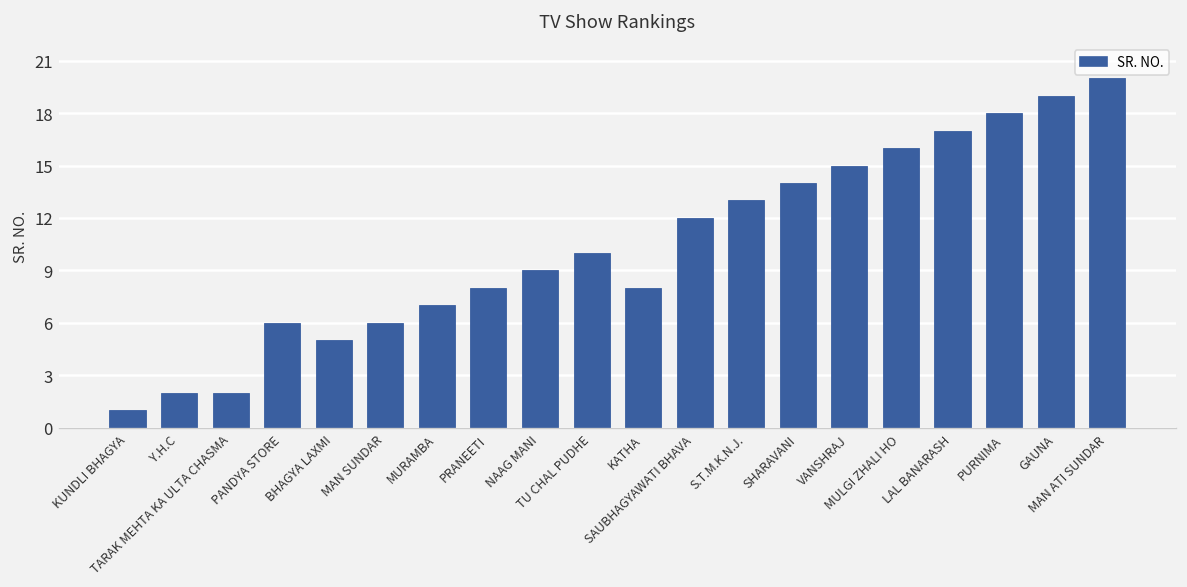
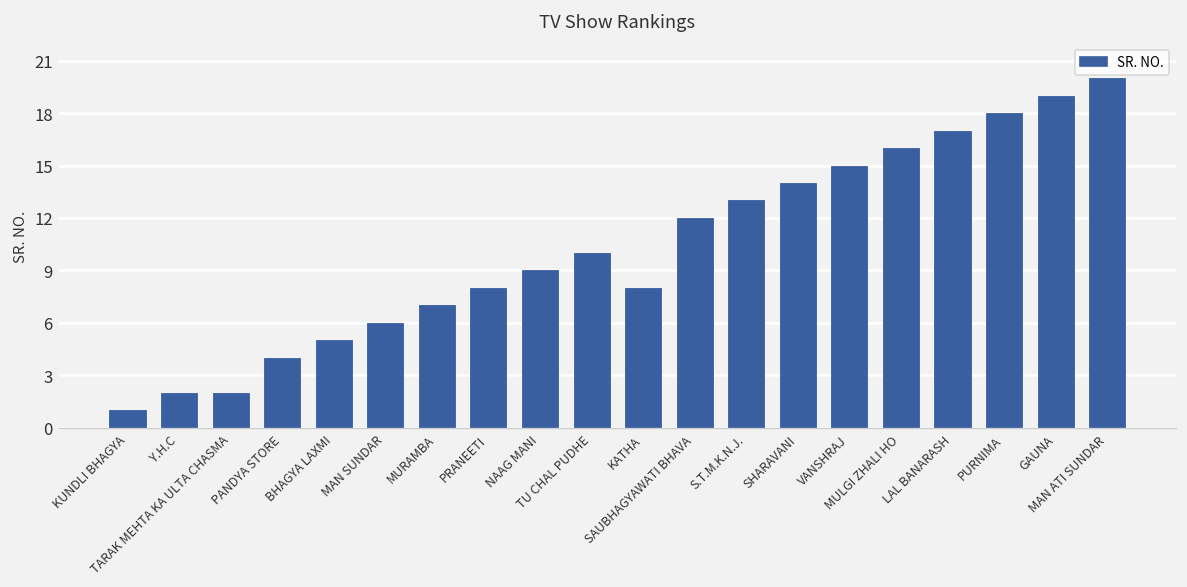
PANDYA STORE: 6 -> 4
